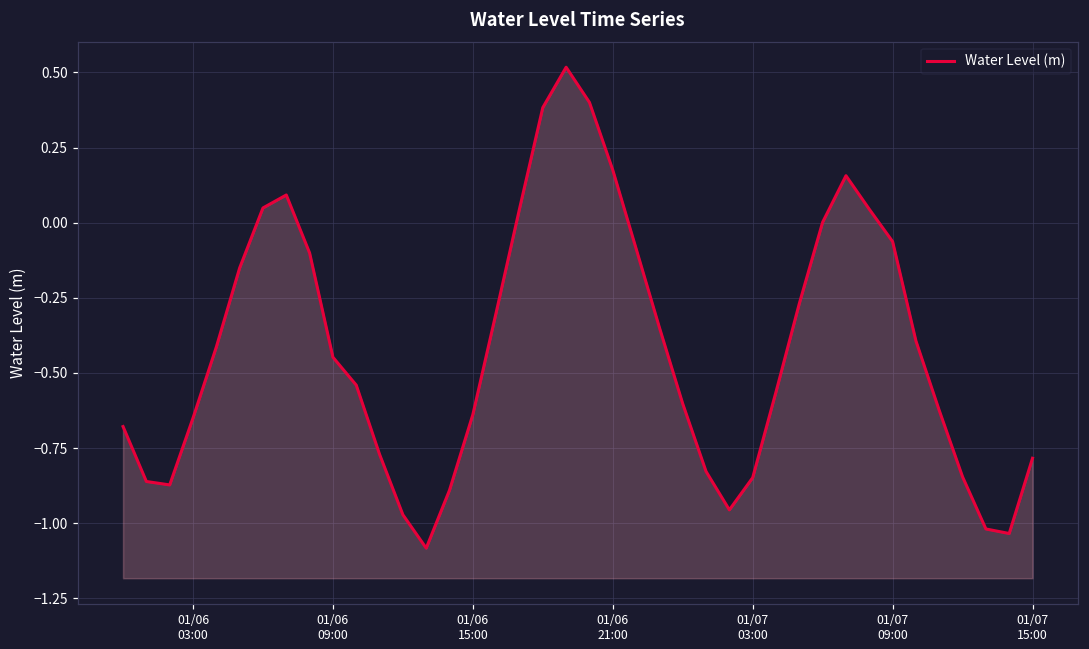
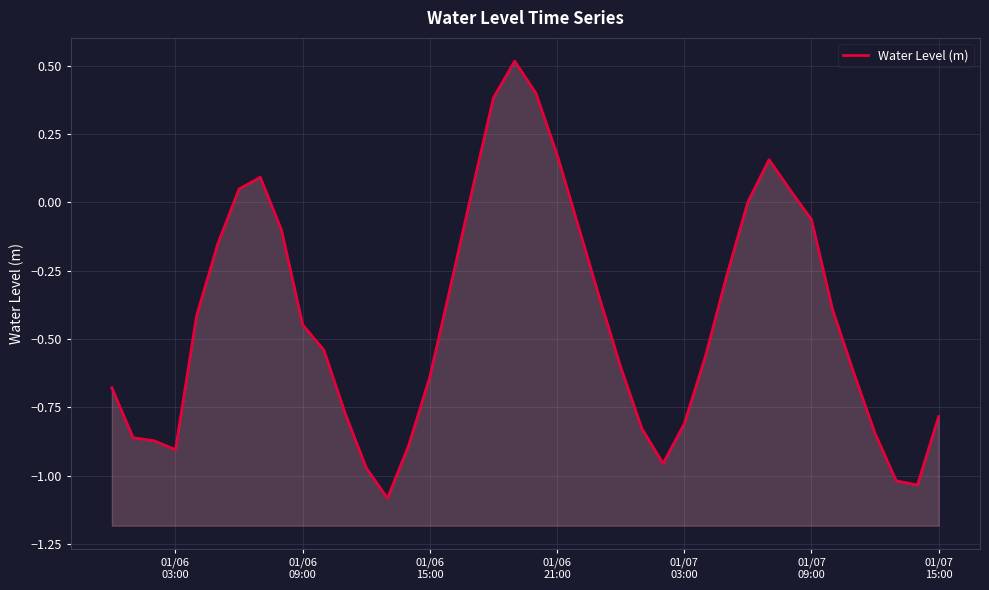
01/06 03:00: -0.65 -> -0.90
01/07 03:00: -0.85 -> -0.81
